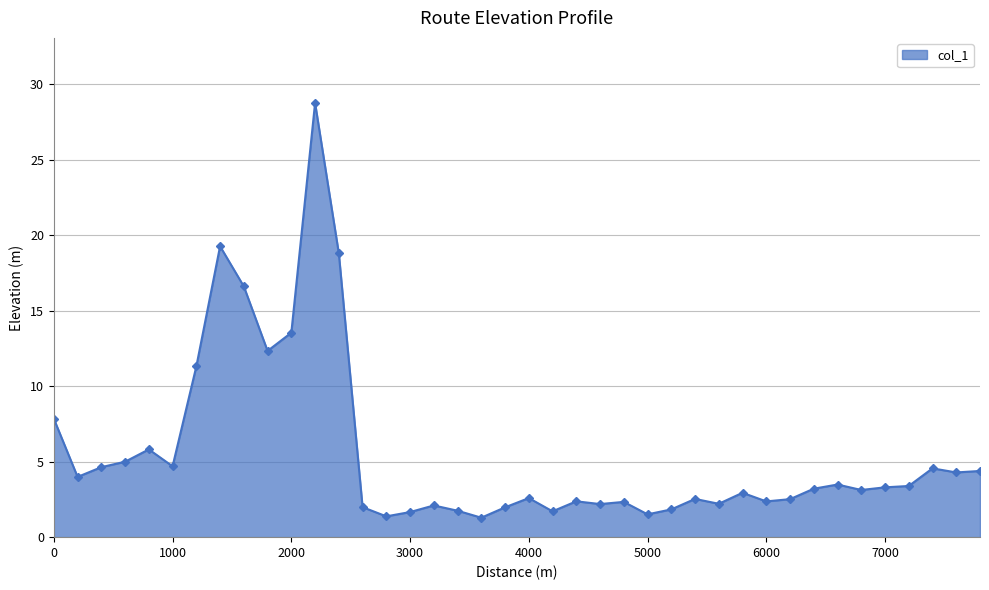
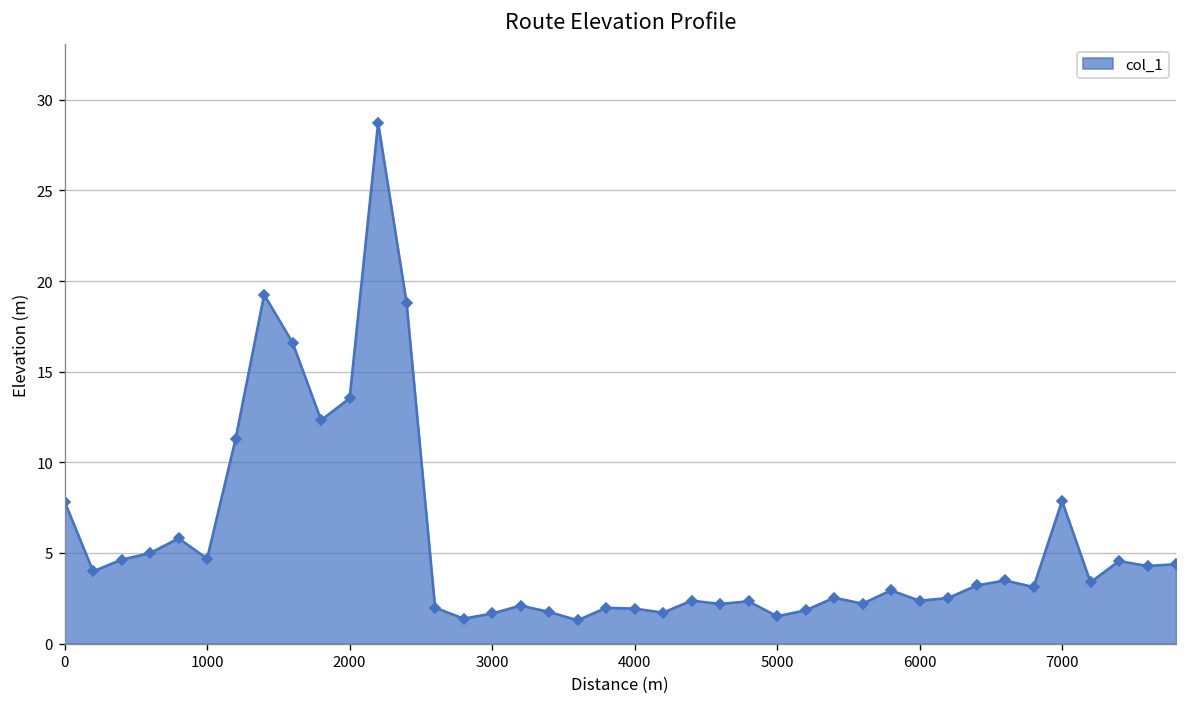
4000: 2.6 -> 1.9
7000: 3.3 -> 7.9
